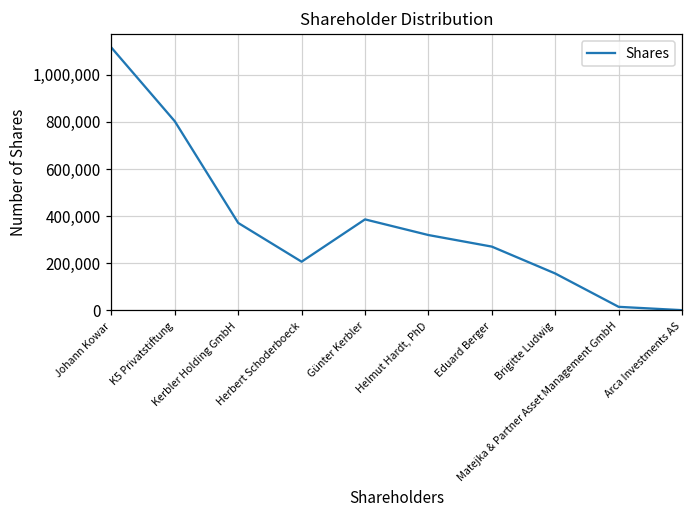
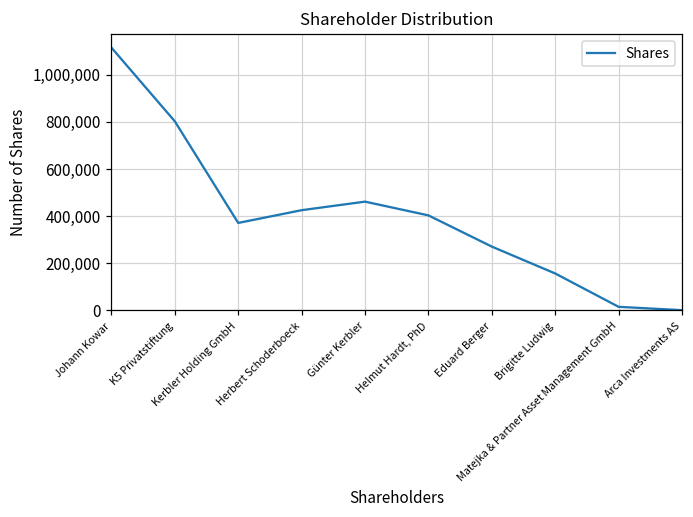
Herbert Schoderboeck: 210,000 -> 420,000
Günter Kerbler: 390,000 -> 460,000
Helmut Hardt, PhD: 320,000 -> 400,000
